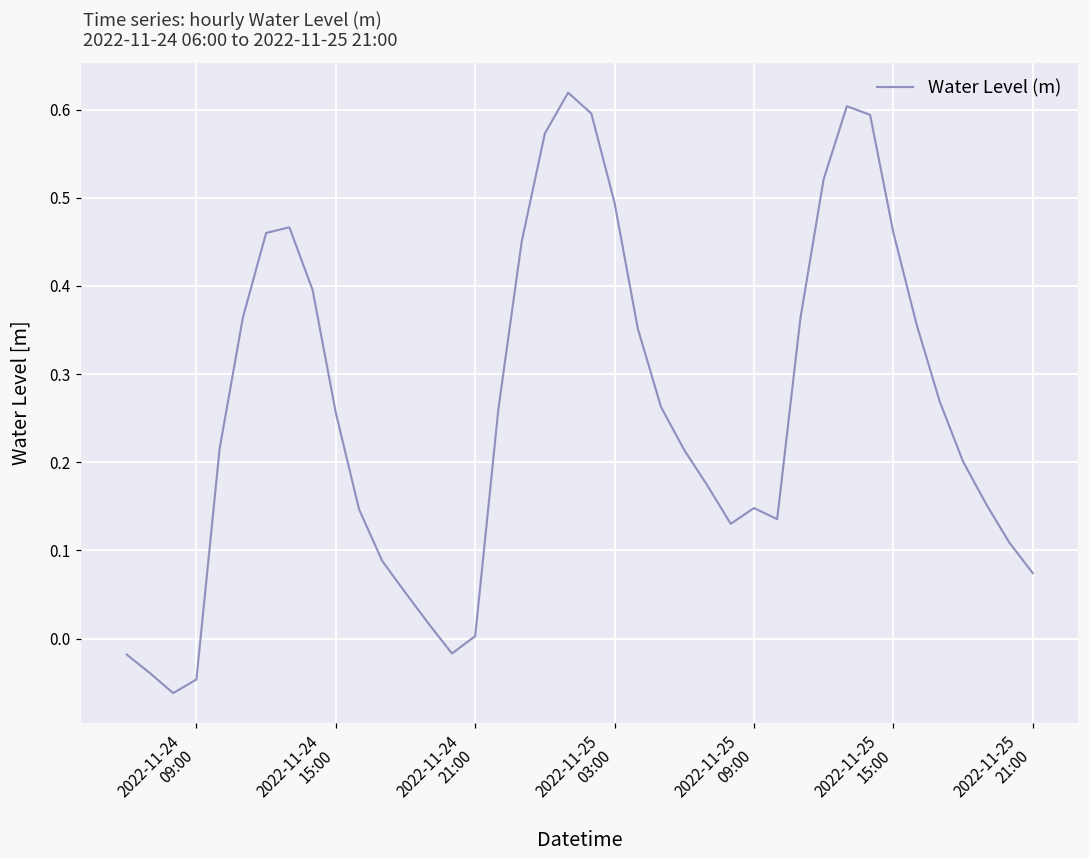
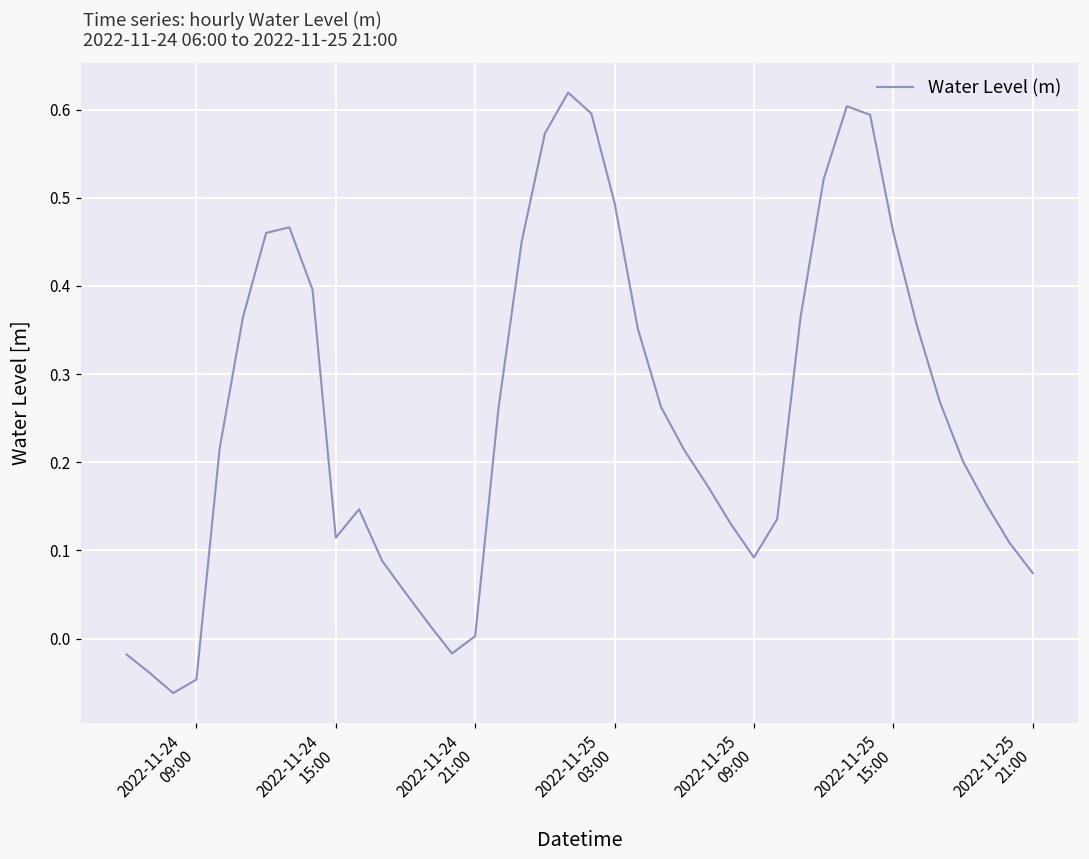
2022-11-24 15:00: 0.26 -> 0.11
2022-11-25 09:00: 0.15 -> 0.09
